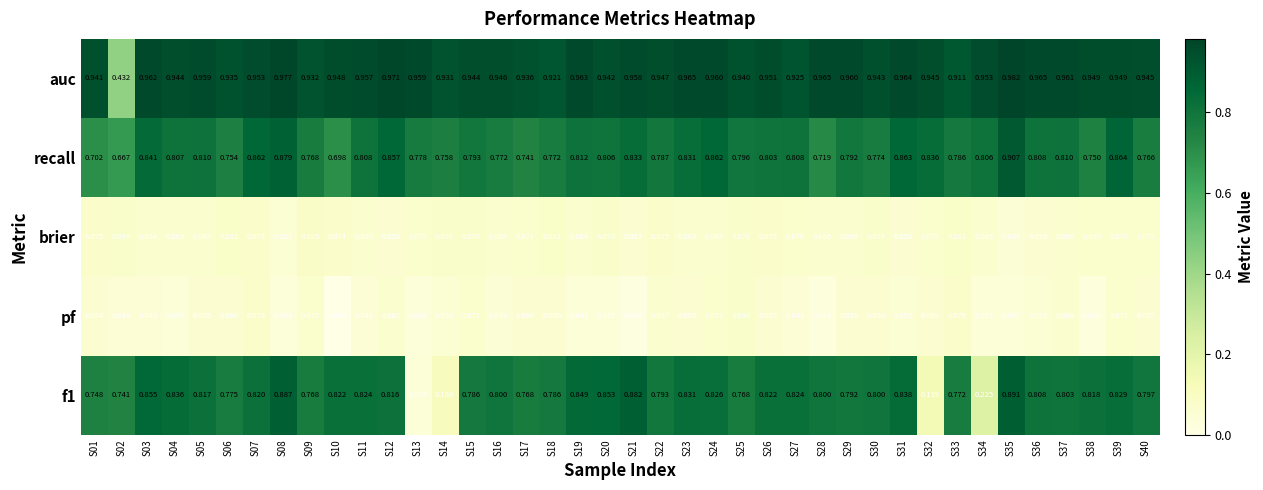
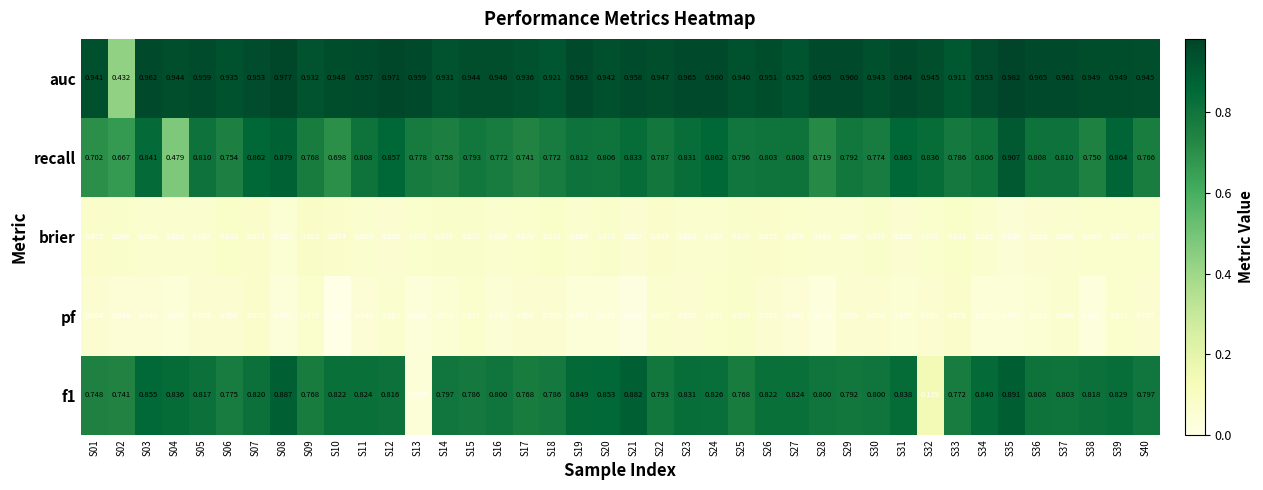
recall, S04: 0.807 -> 0.479
f1, S14: 0.108 -> 0.797
f1, S34: 0.225 -> 0.840
